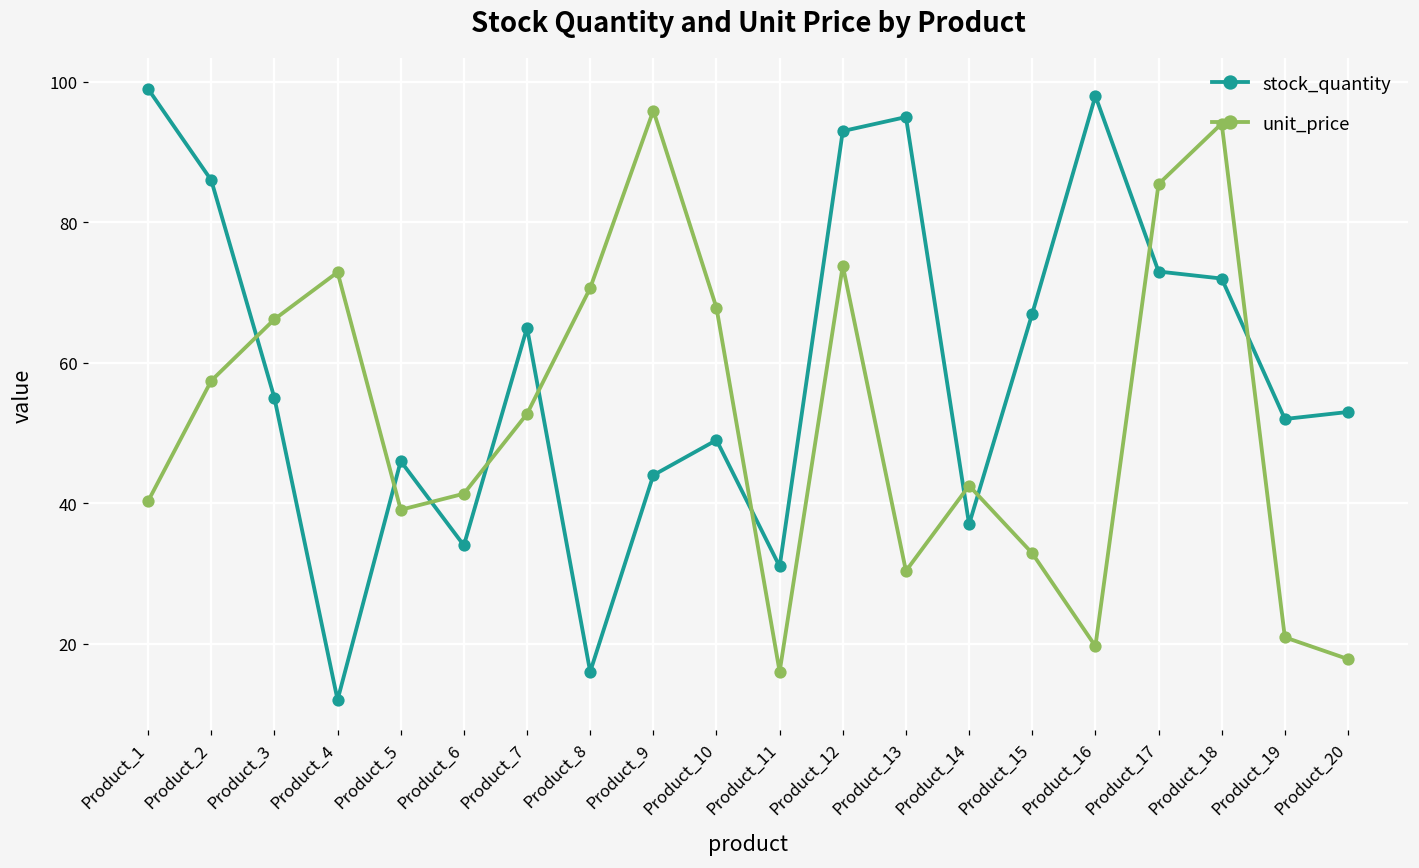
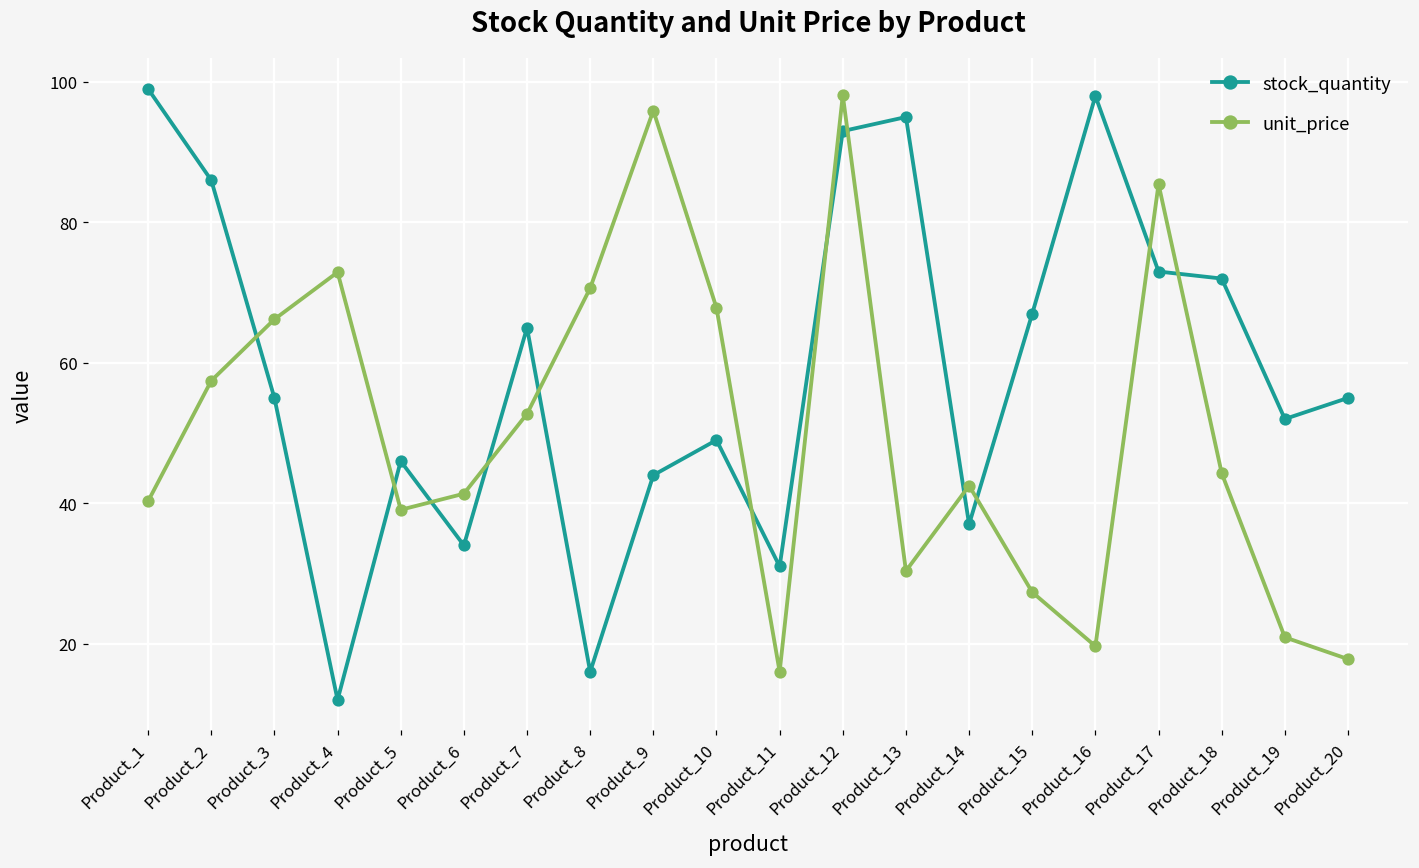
unit_price, Product_12: 74 -> 98
unit_price, Product_15: 33 -> 27
unit_price, Product_18: 94 -> 44
stock_quantity, Product_20: 53 -> 55
